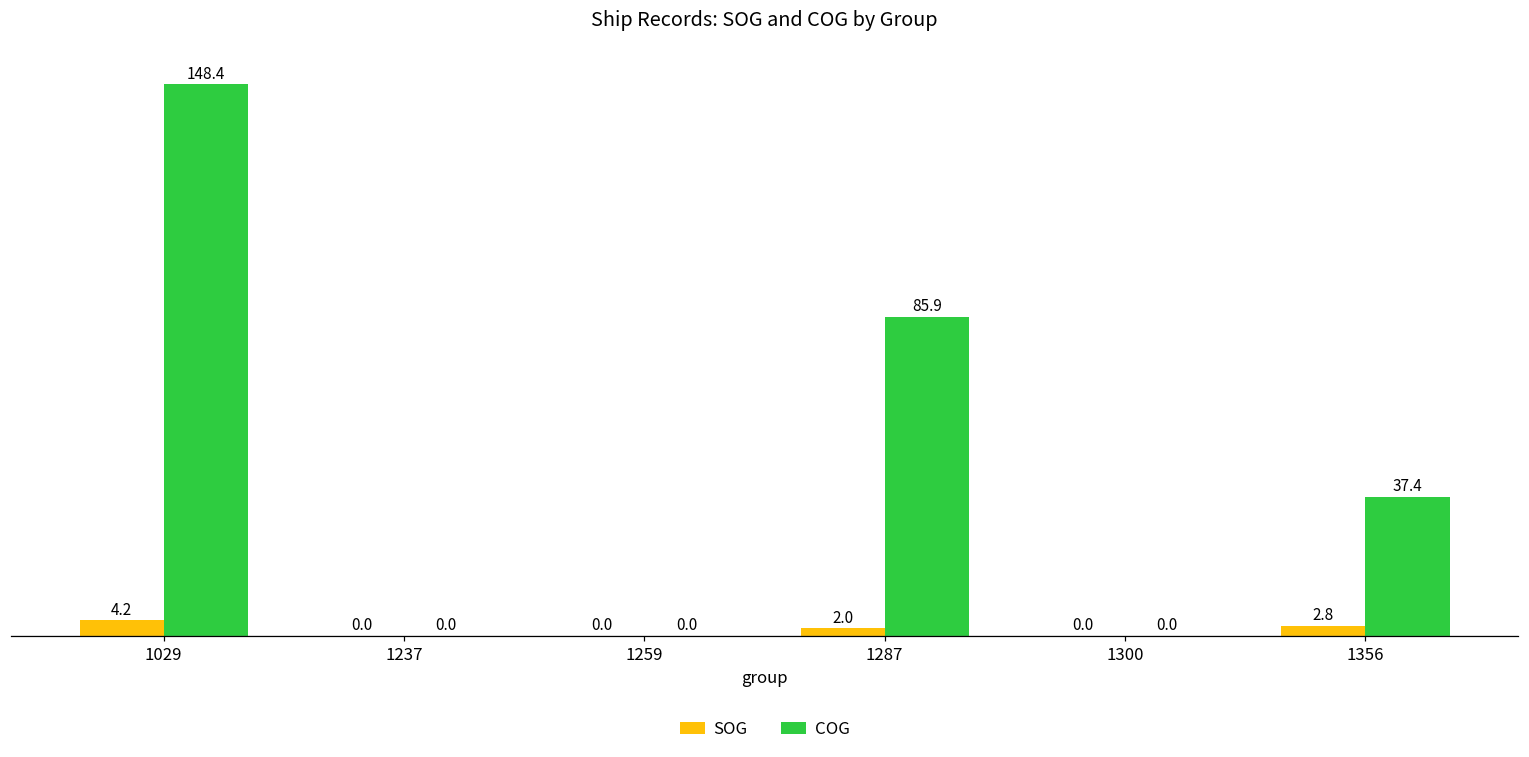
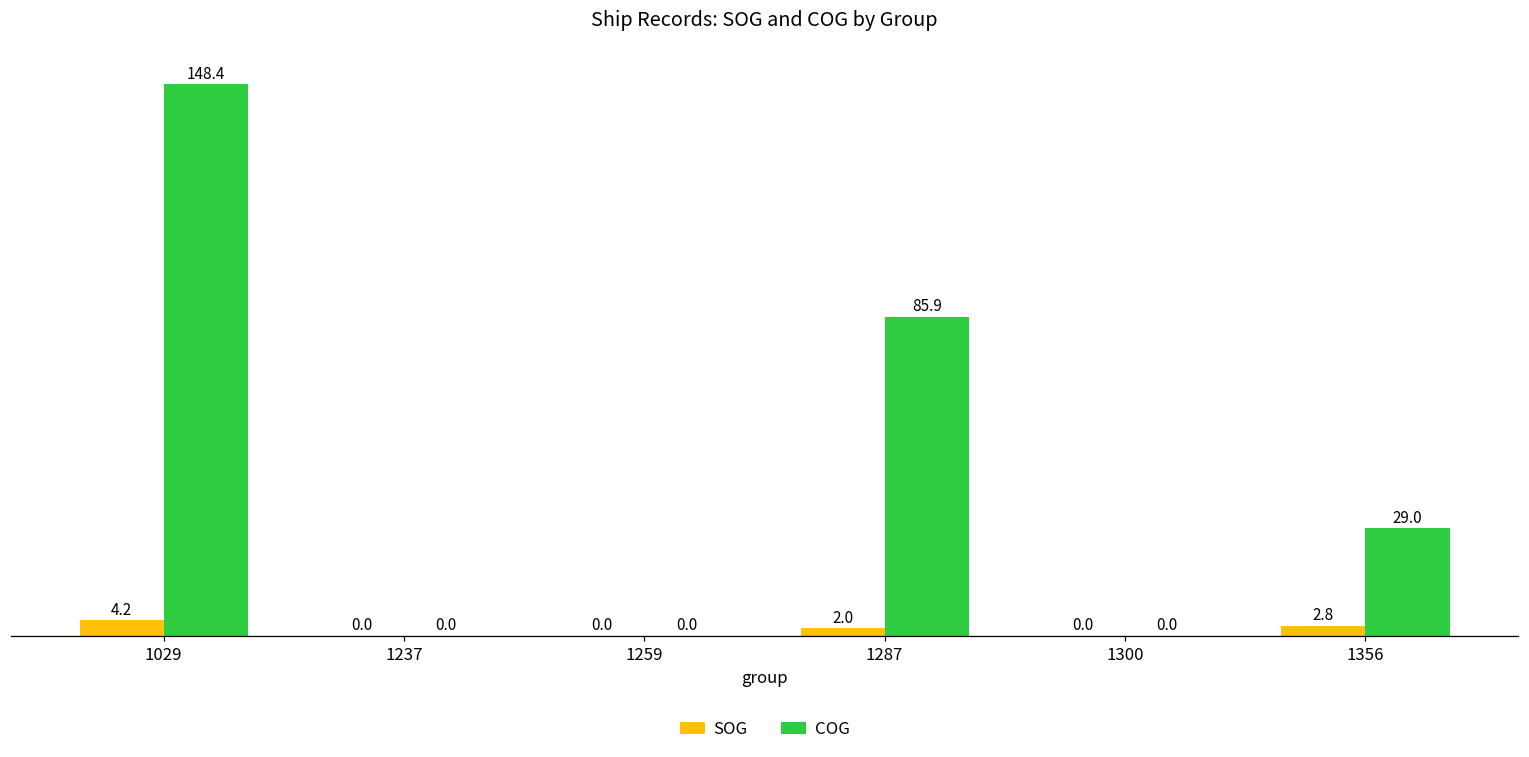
COG, 1356: 37.4 -> 29.0
